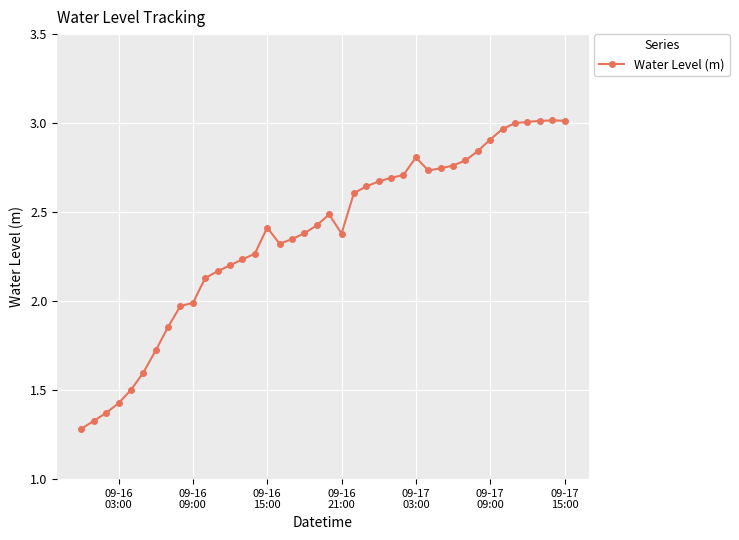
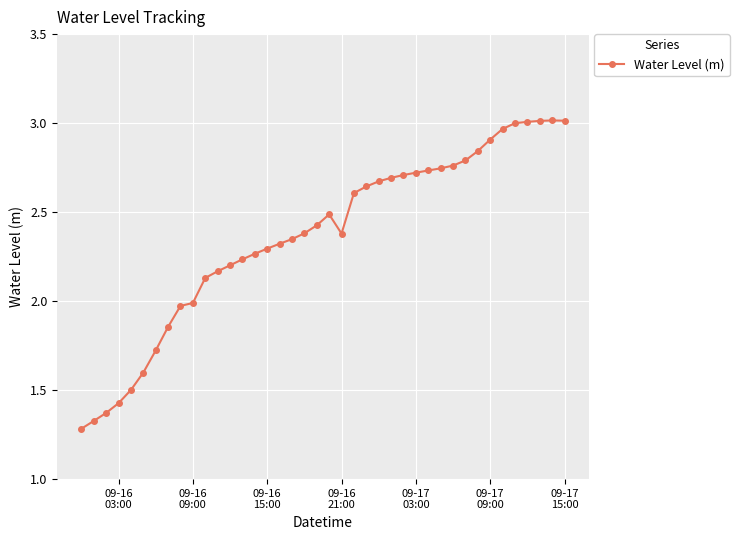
09-16 15:00: 2.41 -> 2.29
09-17 03:00: 2.81 -> 2.72
